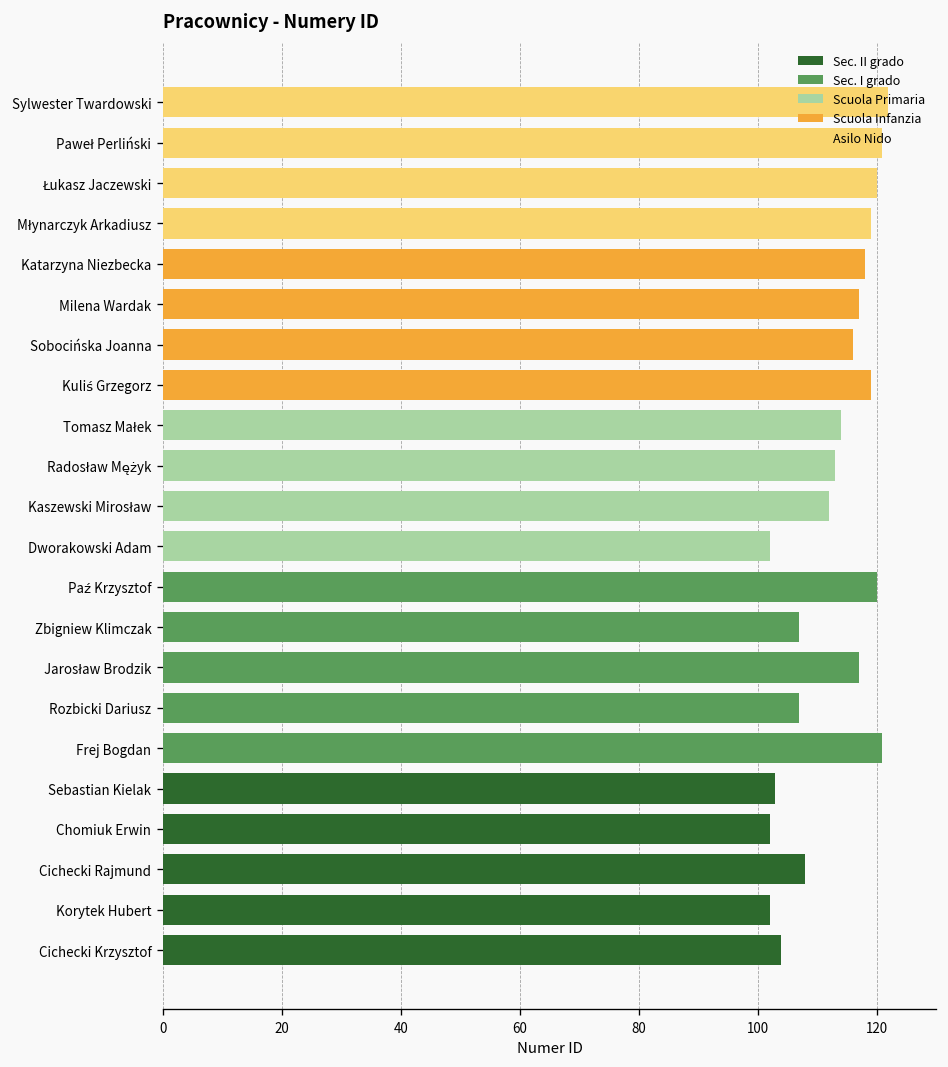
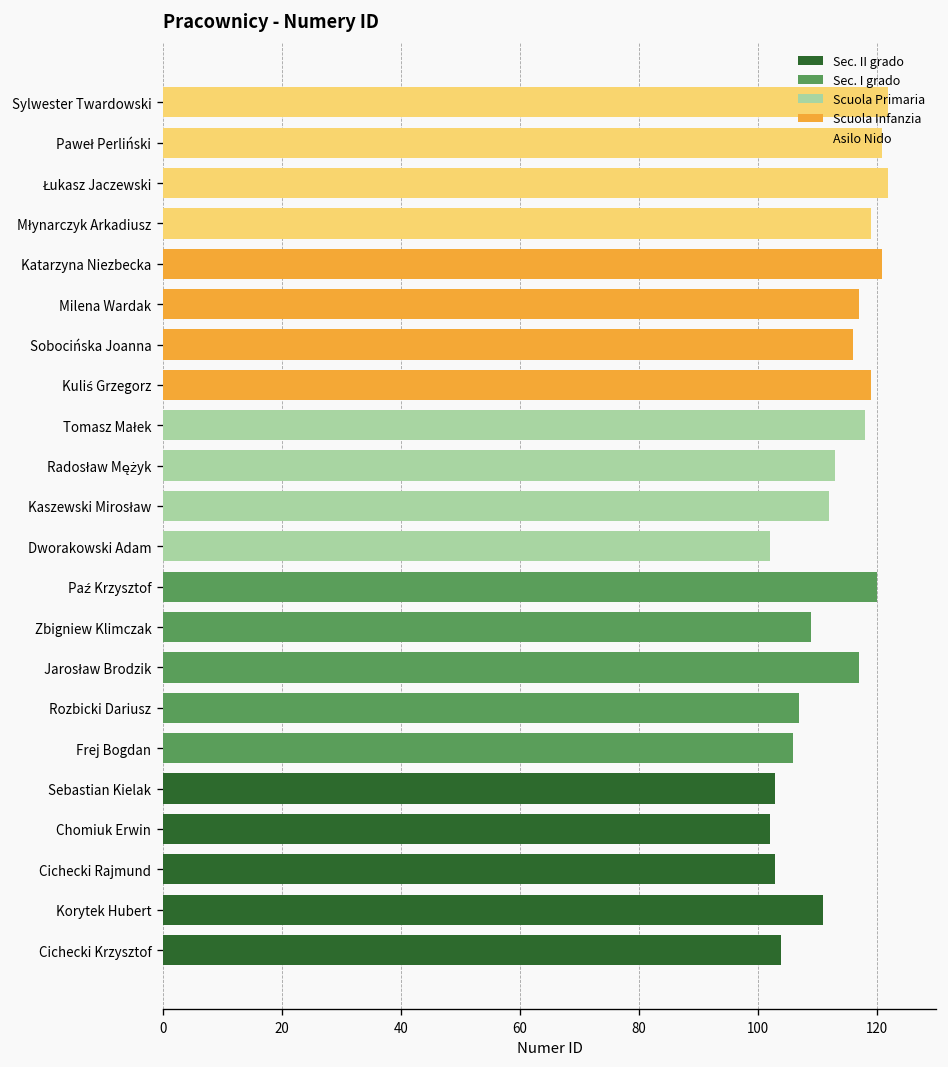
Łukasz Jaczewski: 120 -> 122
Katarzyna Niezbecka: 118 -> 121
Tomasz Małek: 114 -> 118
Zbigniew Klimczak: 107 -> 109
Frej Bogdan: 121 -> 106
Cichecki Rajmund: 108 -> 103
Korytek Hubert: 102 -> 111
